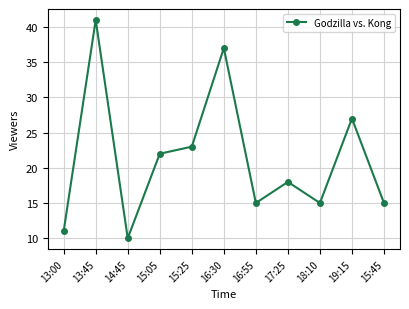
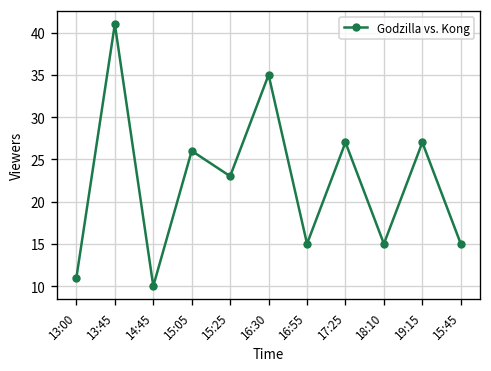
15:05: 22 -> 26
16:30: 37 -> 35
17:25: 18 -> 27
